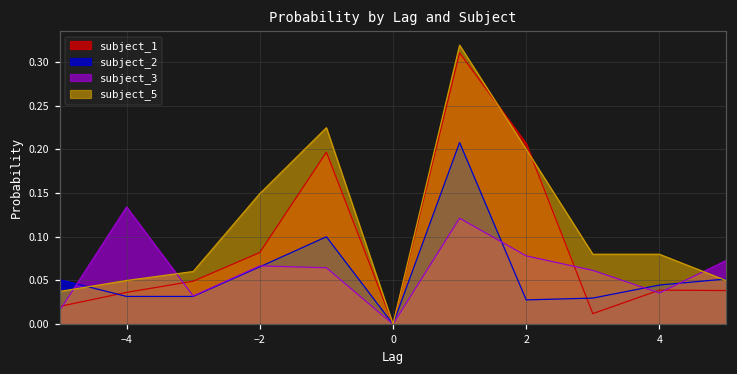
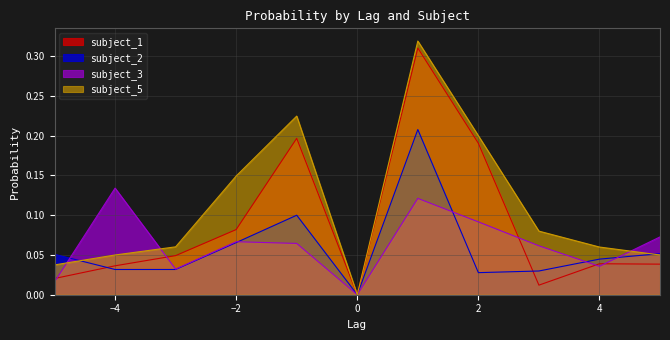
subject_1, 2: 0.21 -> 0.19
subject_3, 2: 0.08 -> 0.09
subject_5, 4: 0.08 -> 0.06
